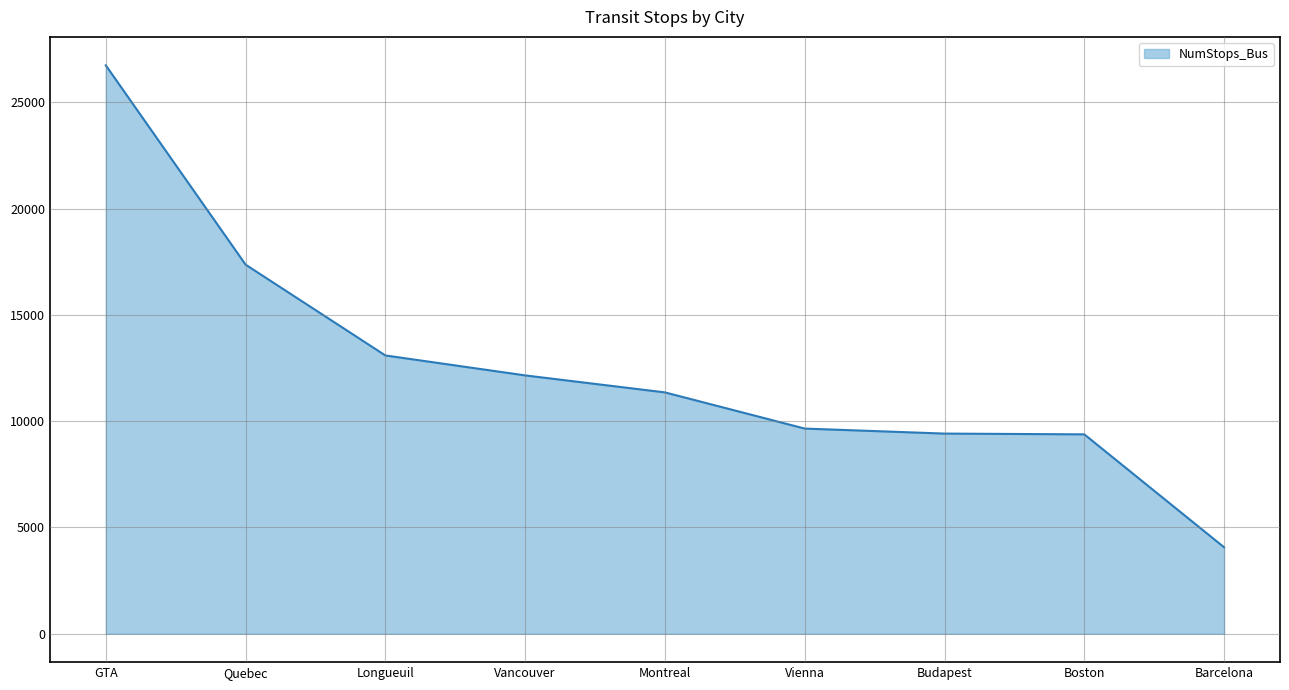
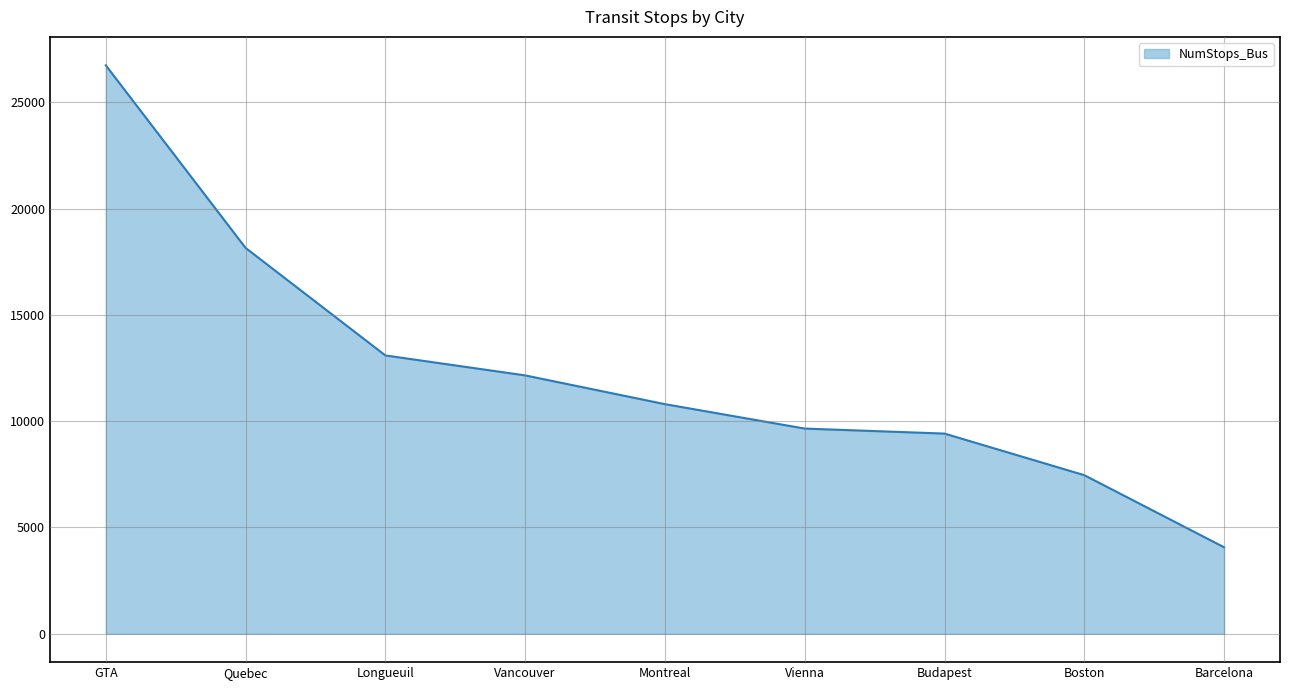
Quebec: 17400 -> 18200
Montreal: 11400 -> 10800
Boston: 9400 -> 7500
